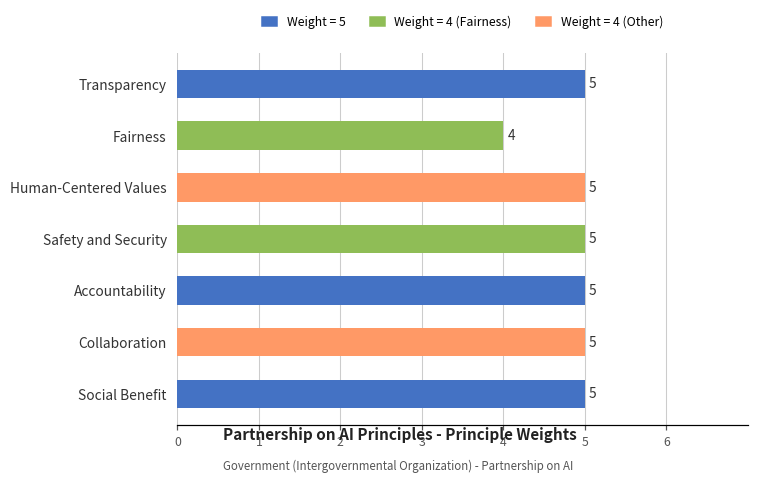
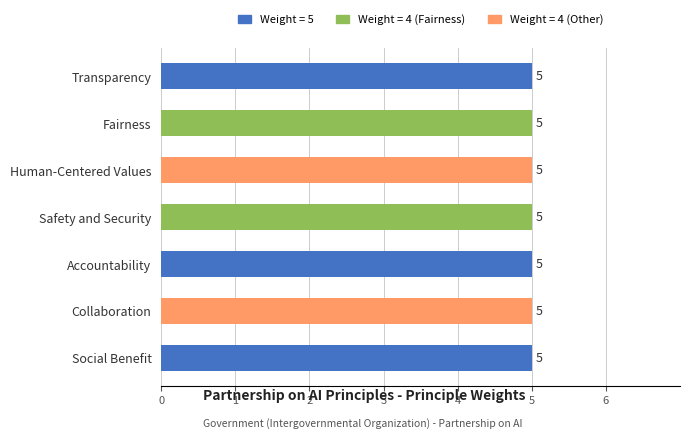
Fairness: 4 -> 5
